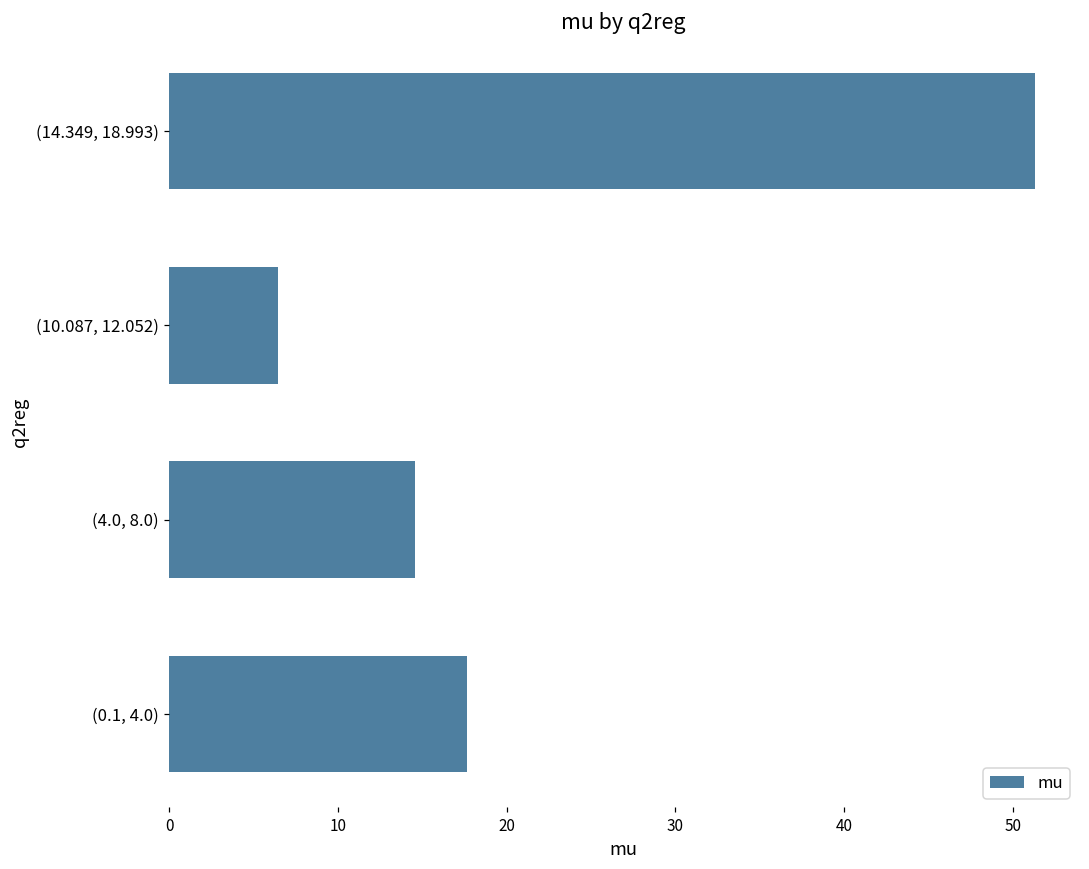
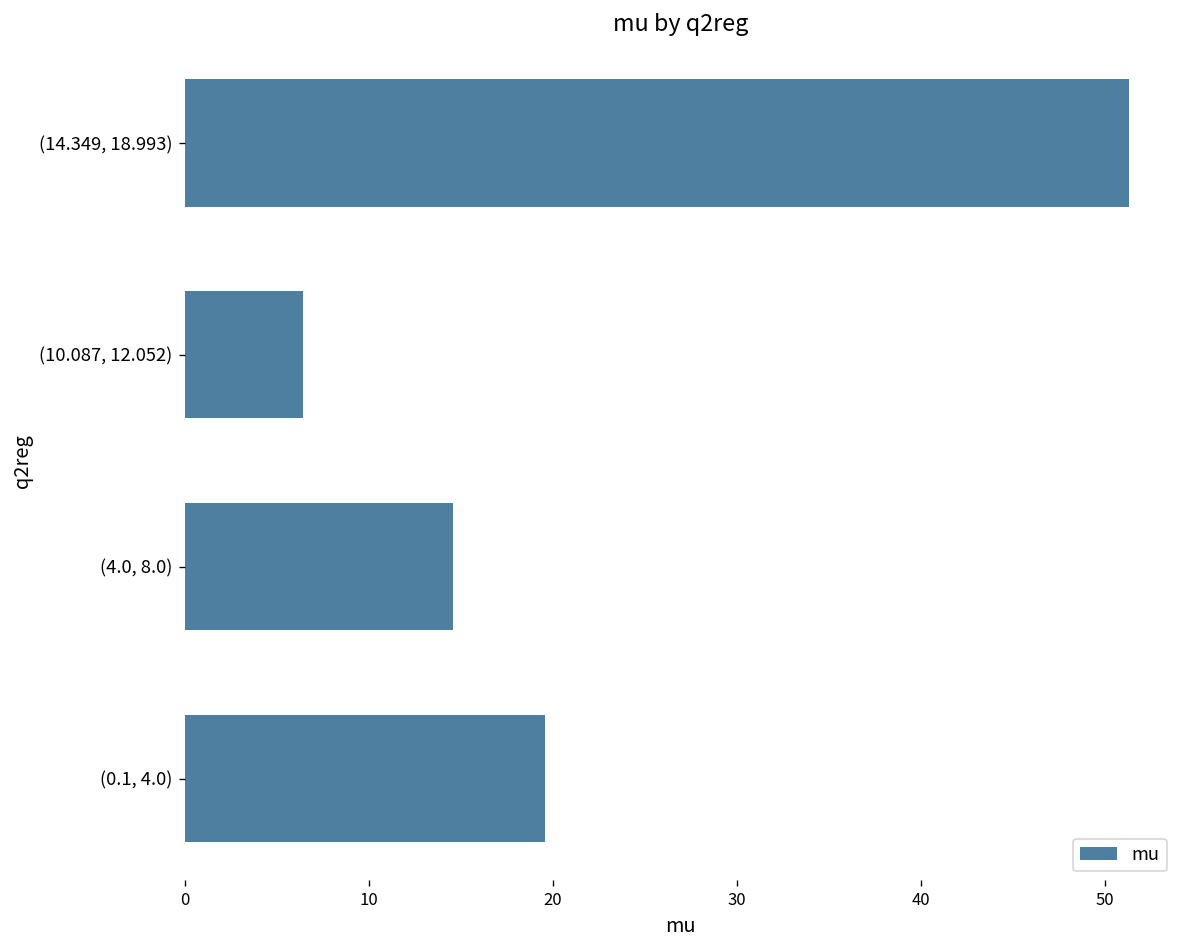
(0.1, 4.0): 17.6 -> 19.6
